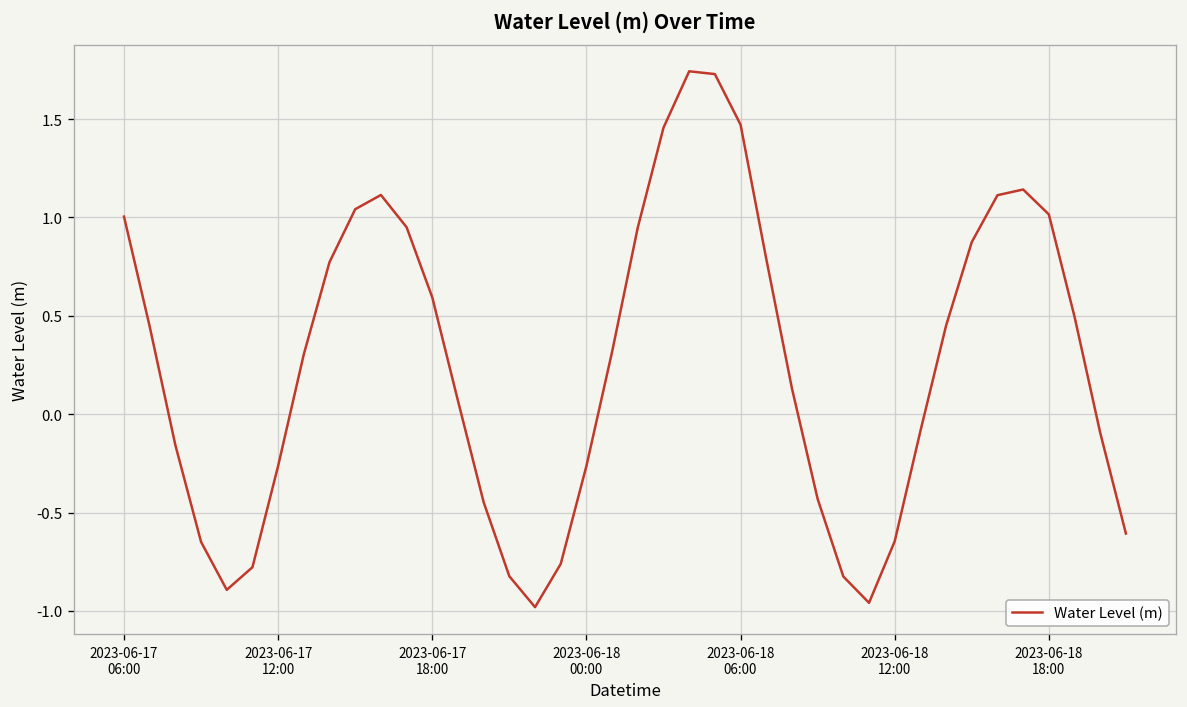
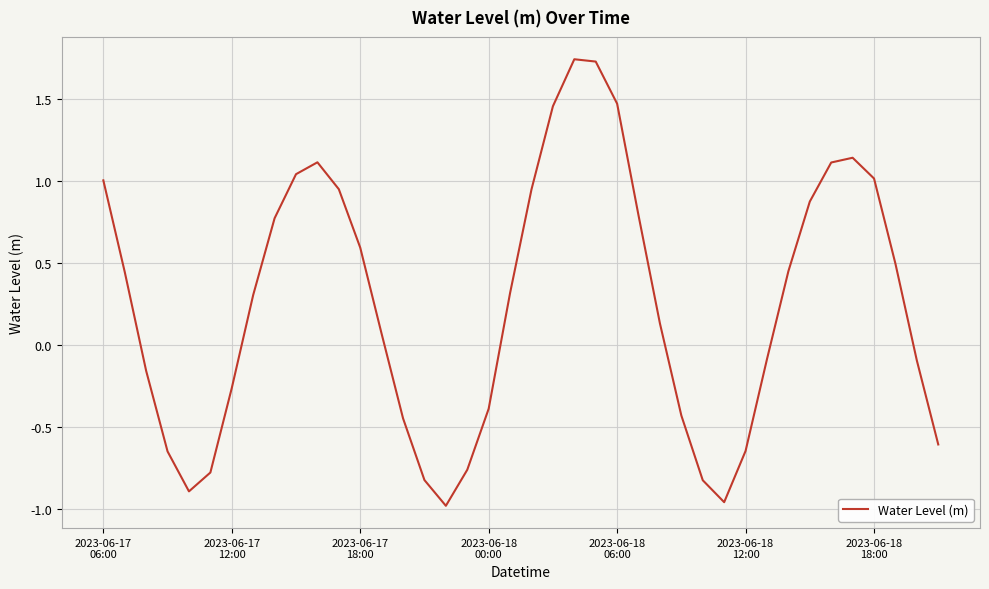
2023-06-18 00:00: -0.26 -> -0.39
